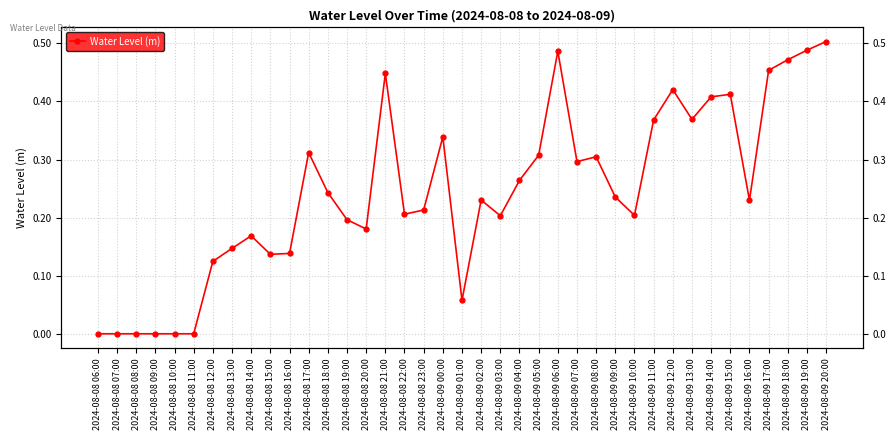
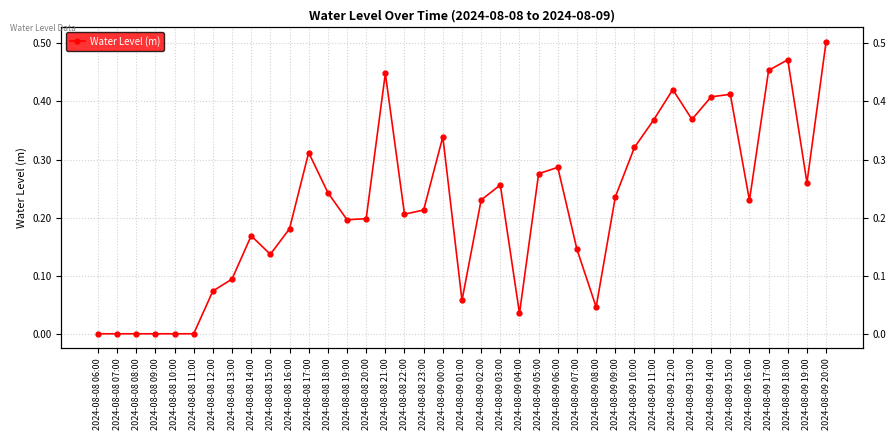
2024-08-08 12:00: 0.12 -> 0.07
2024-08-08 13:00: 0.15 -> 0.09
2024-08-08 16:00: 0.14 -> 0.18
2024-08-08 20:00: 0.18 -> 0.20
2024-08-09 03:00: 0.20 -> 0.26
2024-08-09 04:00: 0.26 -> 0.04
2024-08-09 05:00: 0.31 -> 0.28
2024-08-09 06:00: 0.49 -> 0.29
2024-08-09 07:00: 0.30 -> 0.15
2024-08-09 08:00: 0.30 -> 0.05
2024-08-09 10:00: 0.20 -> 0.32
2024-08-09 19:00: 0.49 -> 0.26
